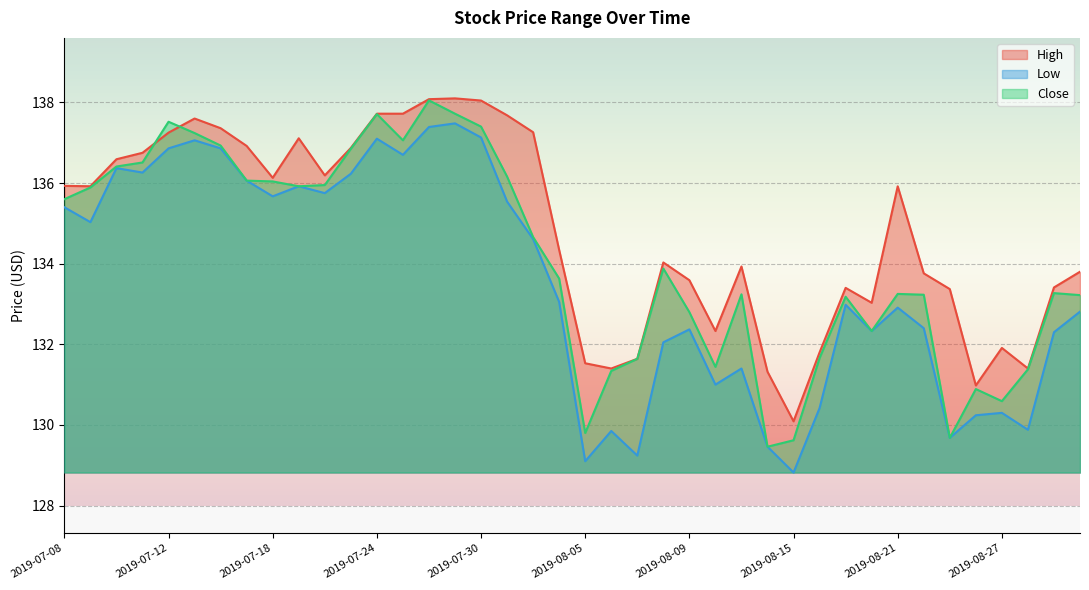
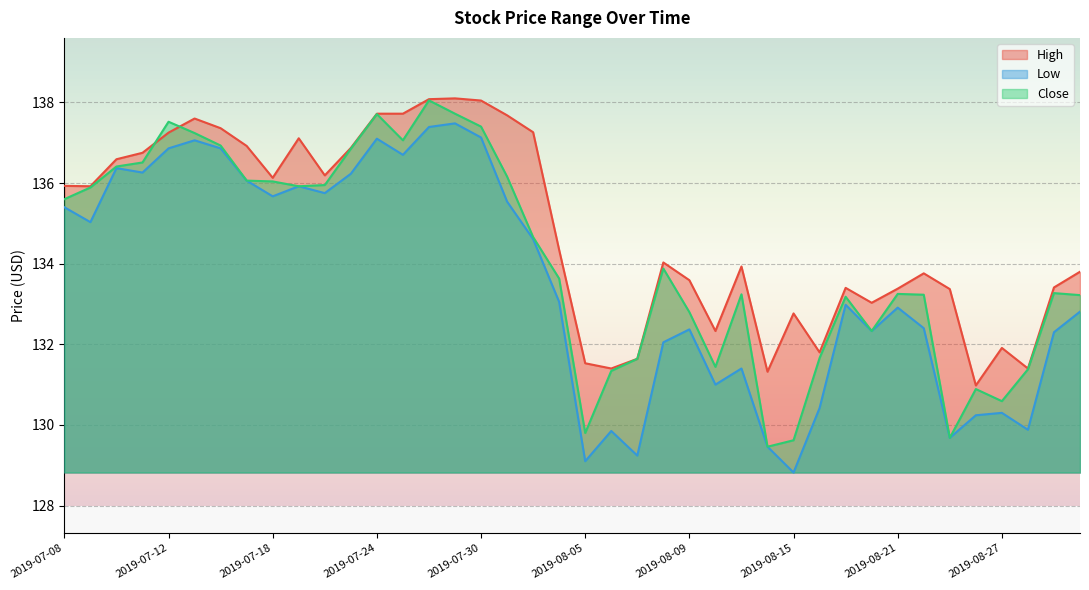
High, 2019-08-15: 130.1 -> 132.8
High, 2019-08-21: 135.9 -> 133.4
